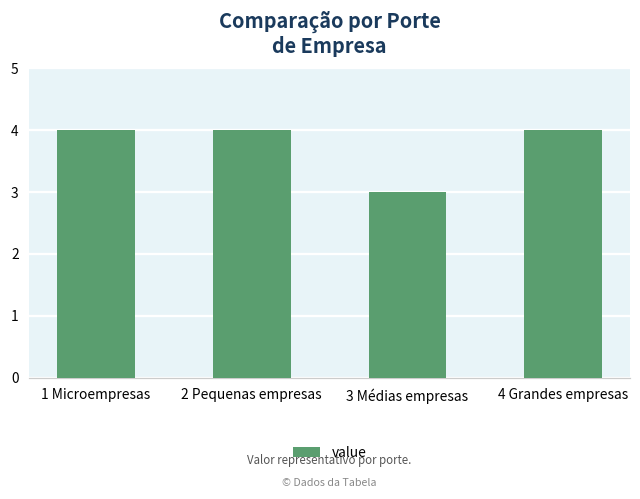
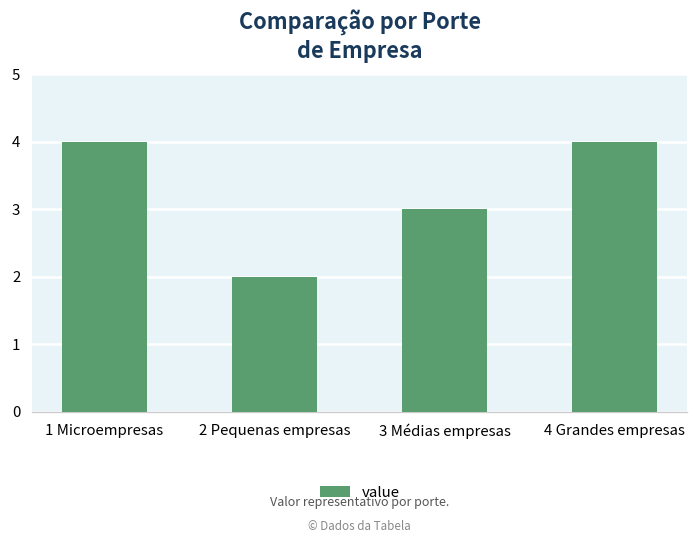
2 Pequenas empresas: 4 -> 2
